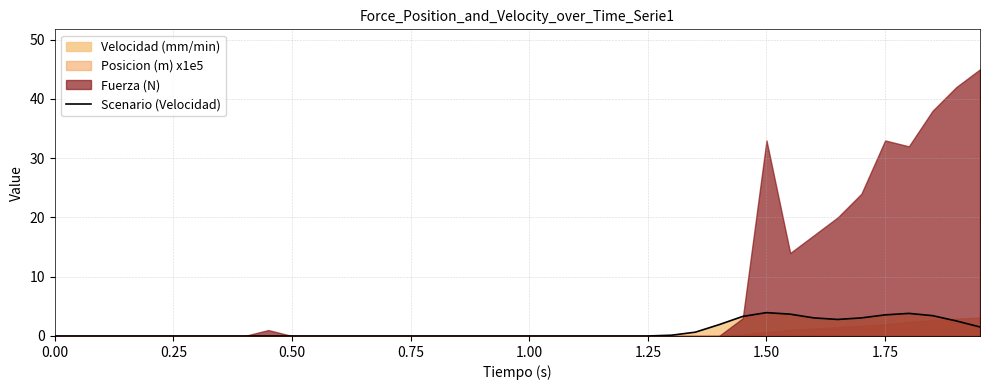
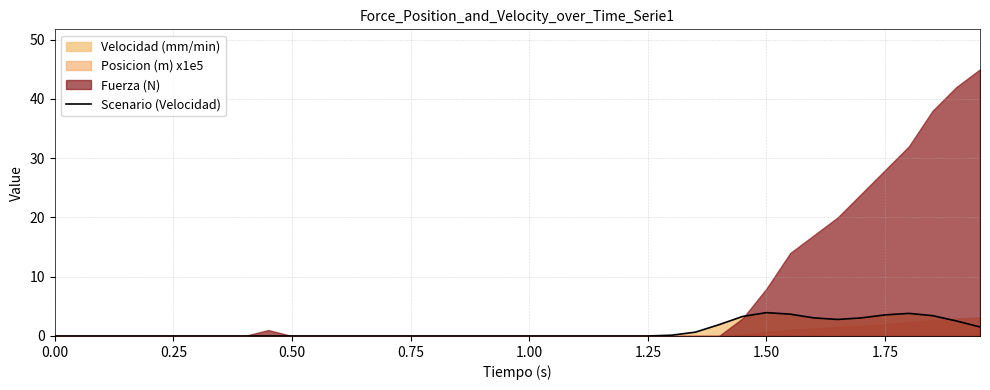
Fuerza (N), 1.50: 33 -> 8
Fuerza (N), 1.75: 33 -> 28
